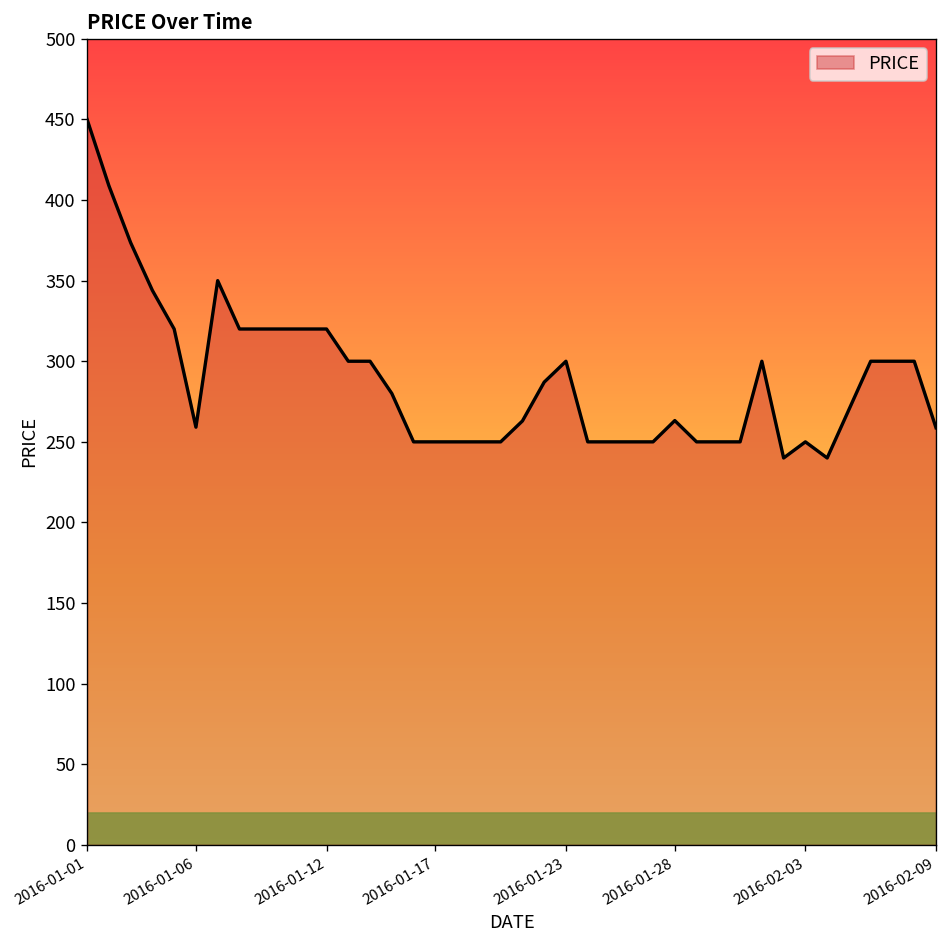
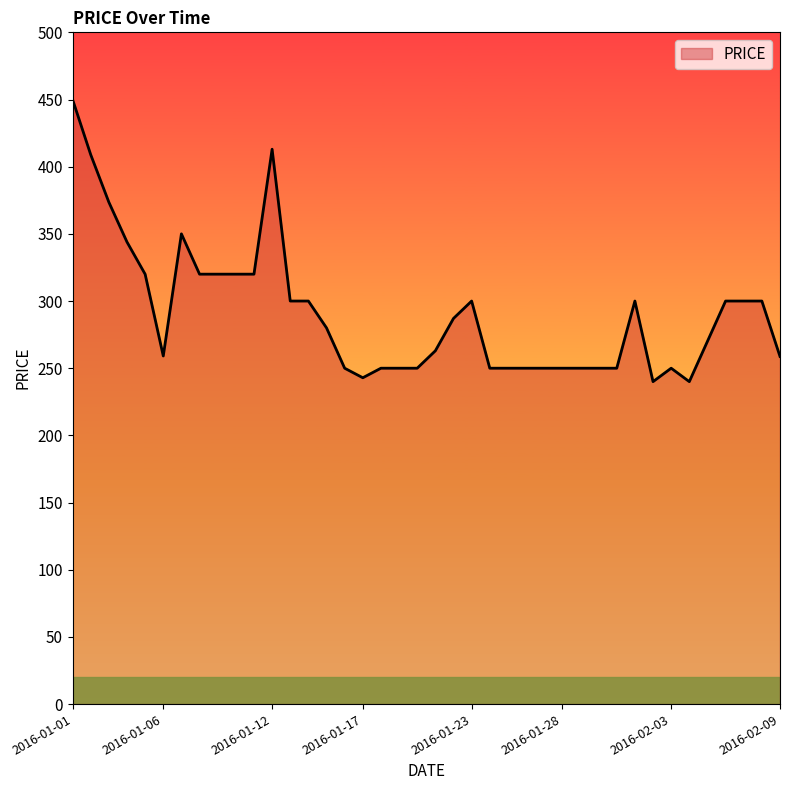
2016-01-12: 320 -> 413
2016-01-17: 250 -> 243
2016-01-28: 263 -> 250
